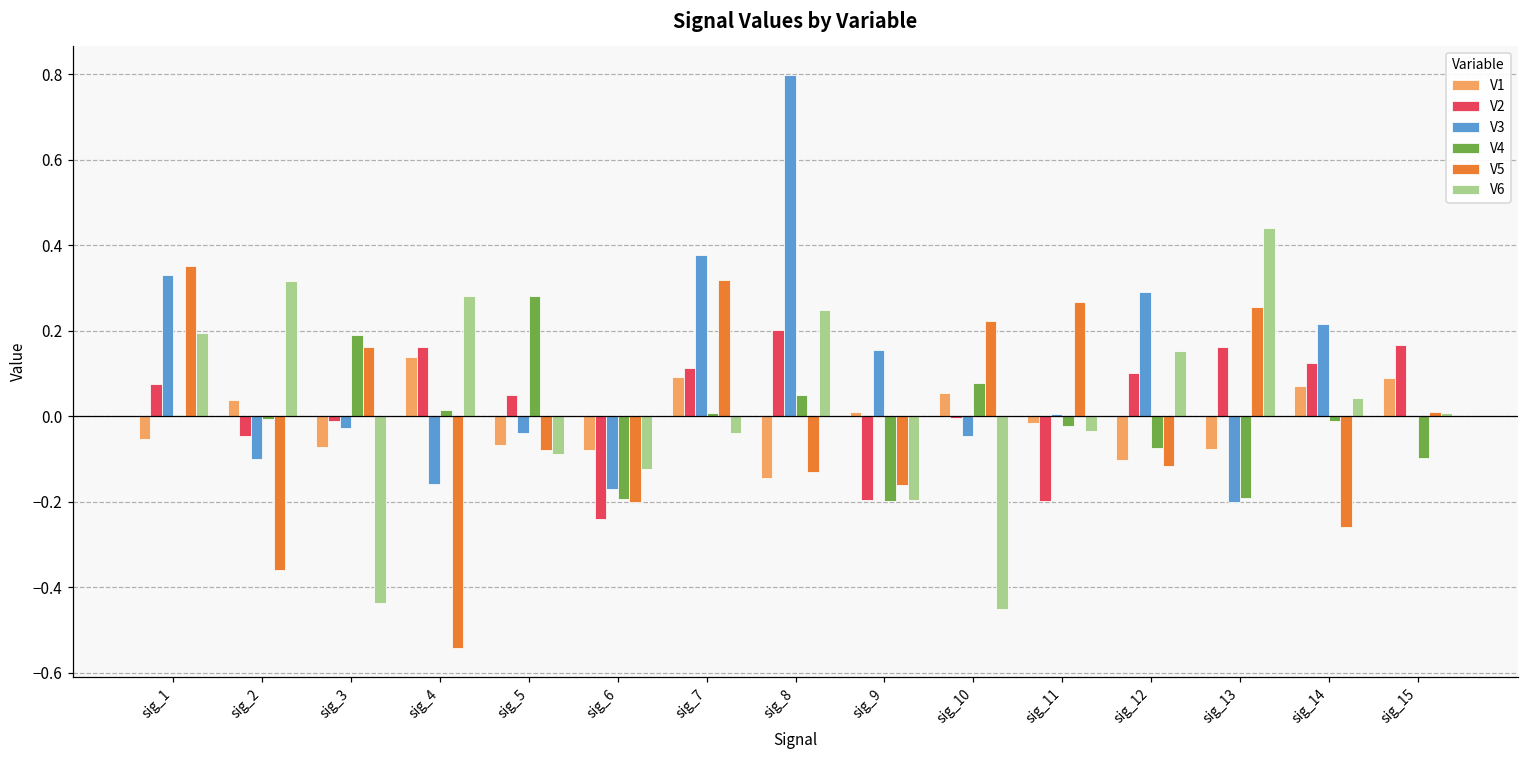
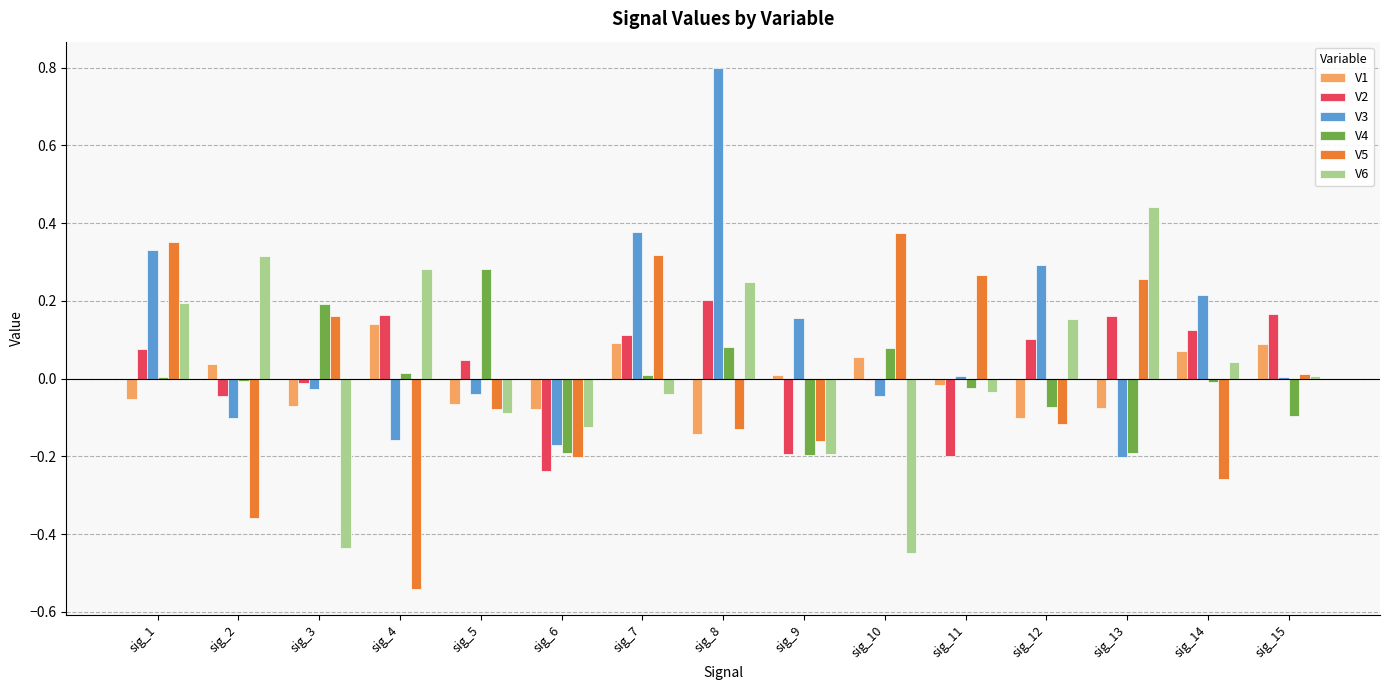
V4, sig_8: 0.05 -> 0.08
V5, sig_10: 0.22 -> 0.38
